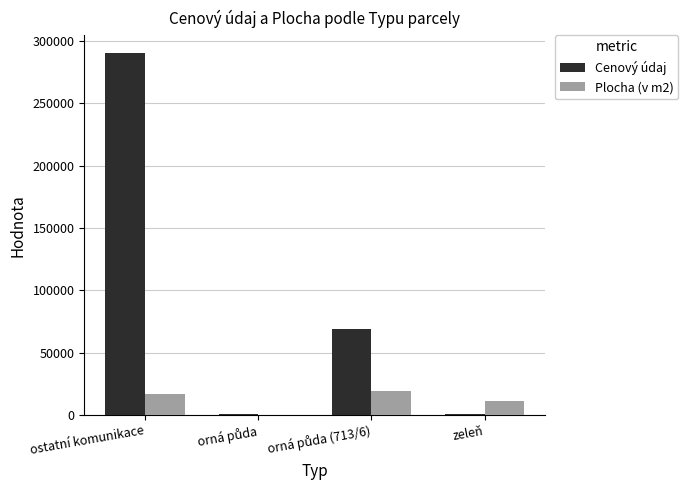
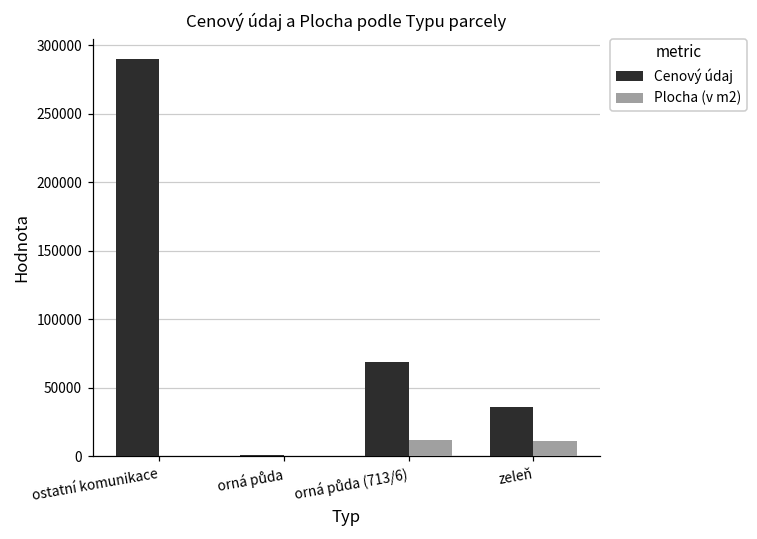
Plocha (v m2), ostatní komunikace: 17000 -> 0
Plocha (v m2), orná půda (713/6): 19000 -> 12000
Cenový údaj, zeleň: 1000 -> 36000
